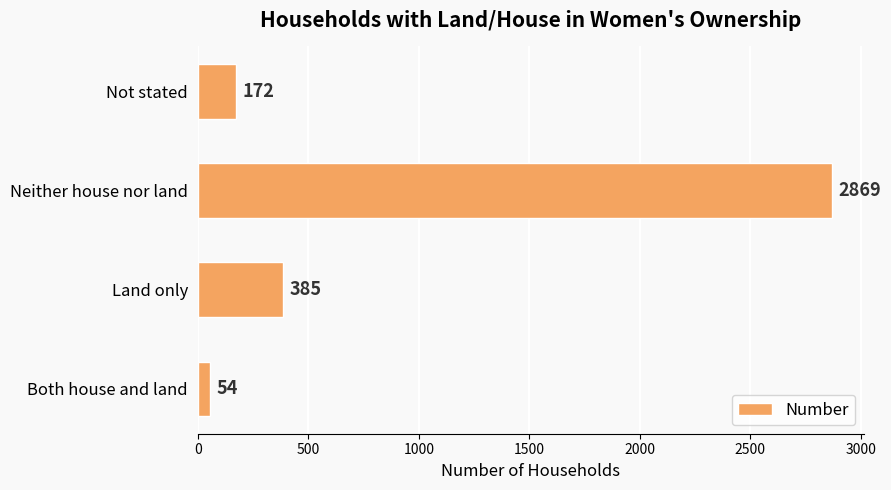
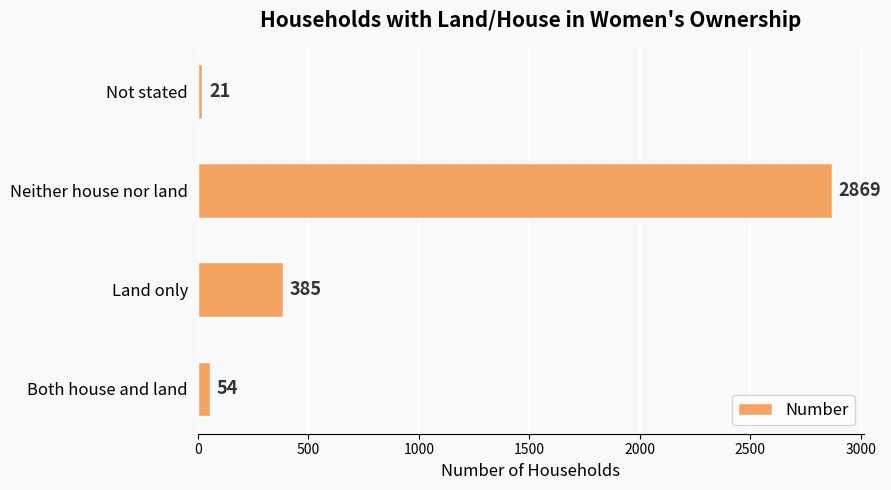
Not stated: 172 -> 21
